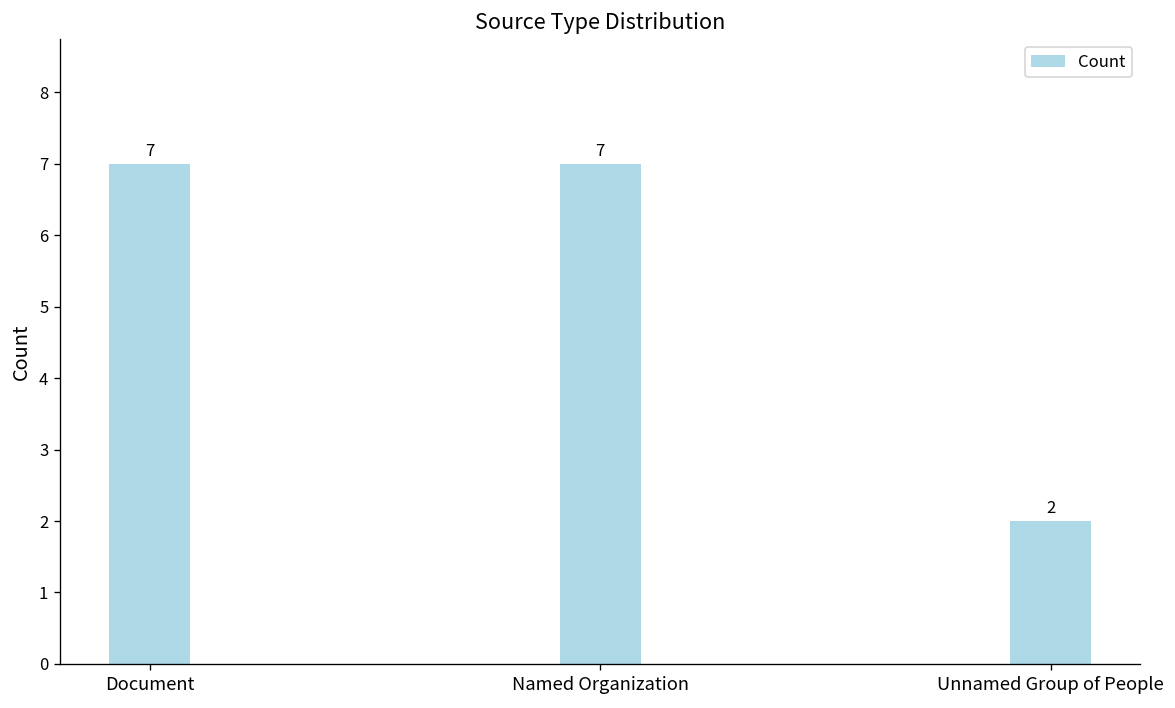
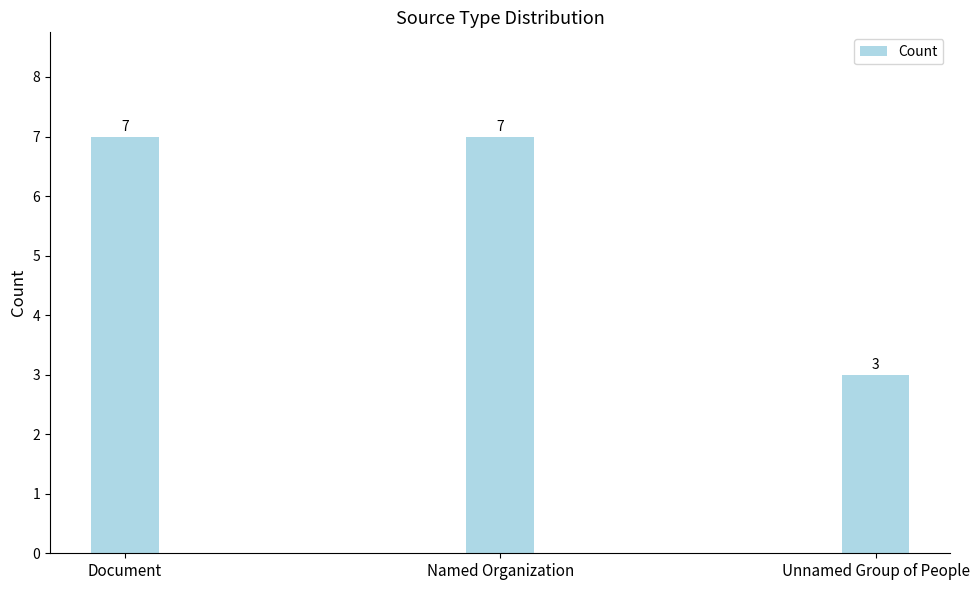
Unnamed Group of People: 2 -> 3
